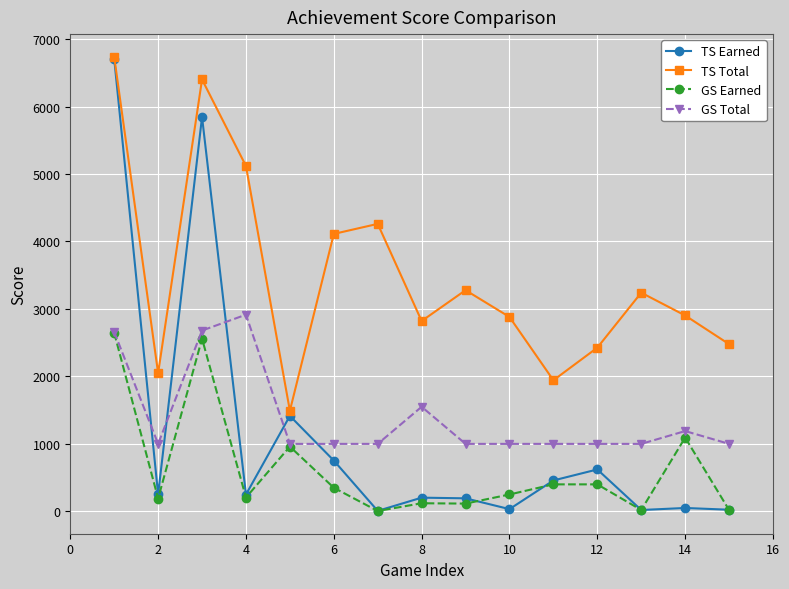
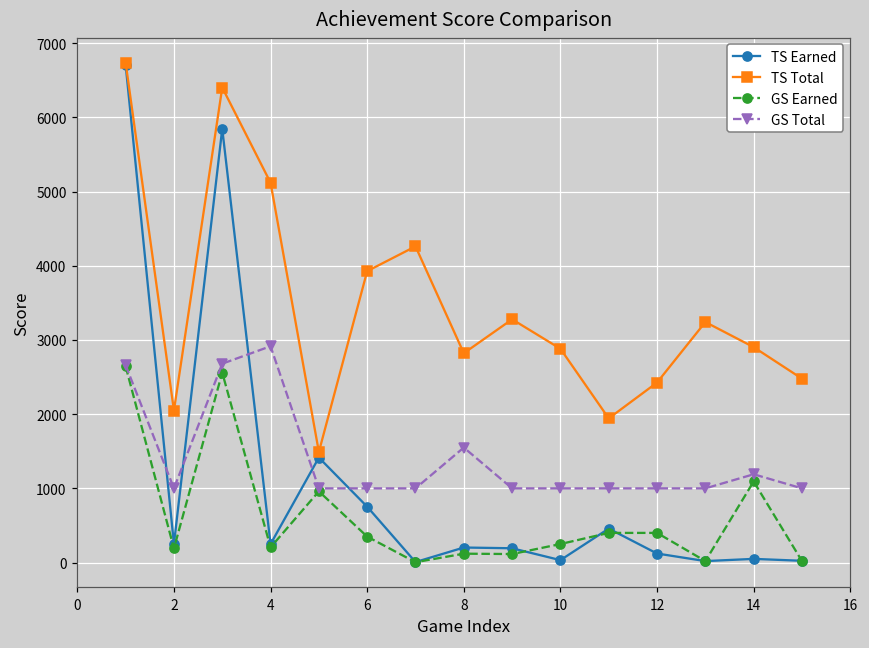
TS Total, 6: 4100 -> 3900
TS Earned, 12: 600 -> 100
